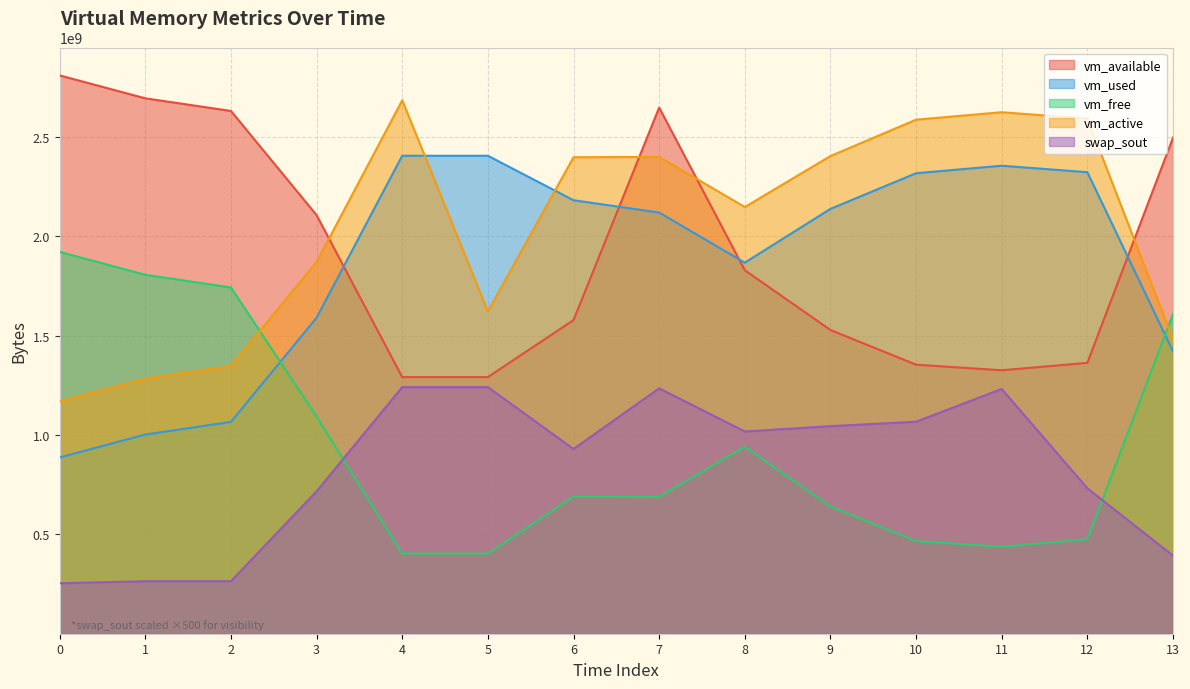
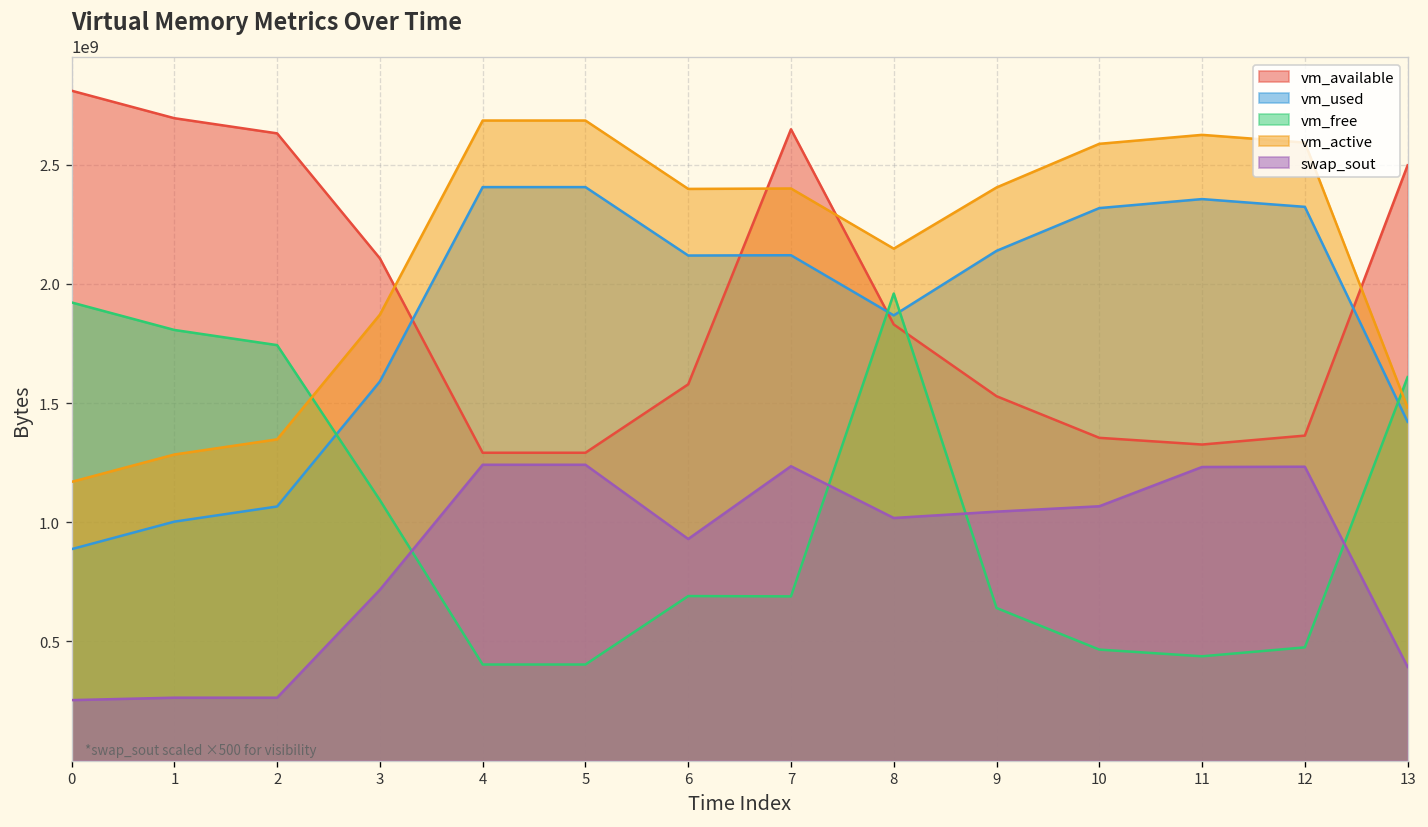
vm_active, 5: 1620000000 -> 2680000000
vm_used, 6: 2180000000 -> 2120000000
vm_free, 8: 940000000 -> 1960000000
swap_sout, 12: 730000000 -> 1230000000
